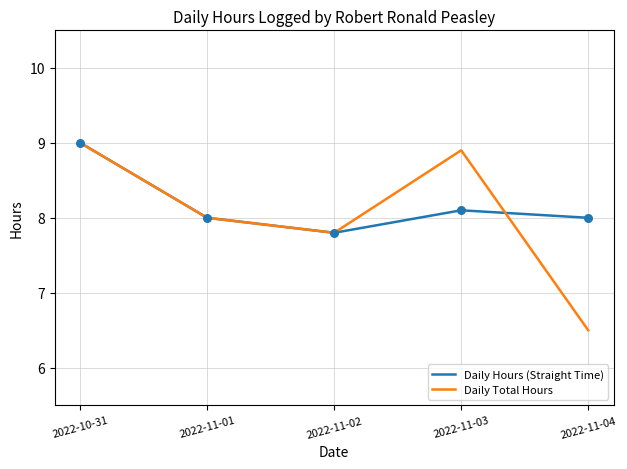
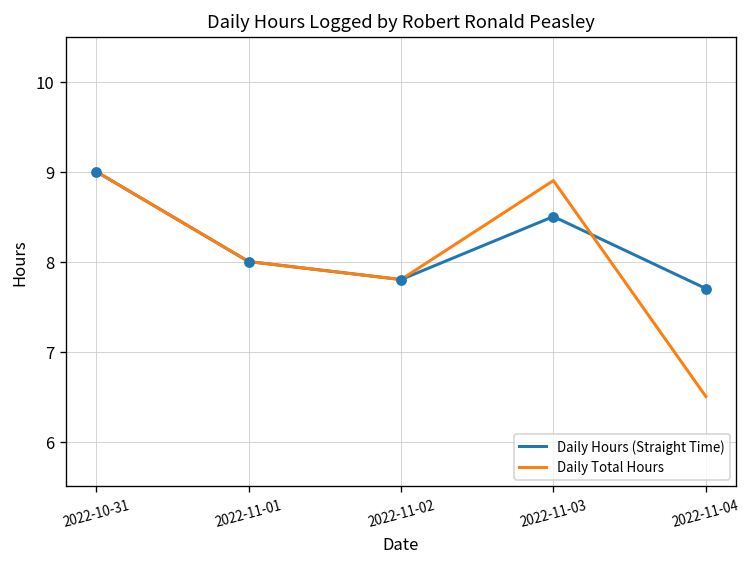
Daily Hours (Straight Time), 2022-11-03: 8.1 -> 8.5
Daily Hours (Straight Time), 2022-11-04: 8.0 -> 7.7
